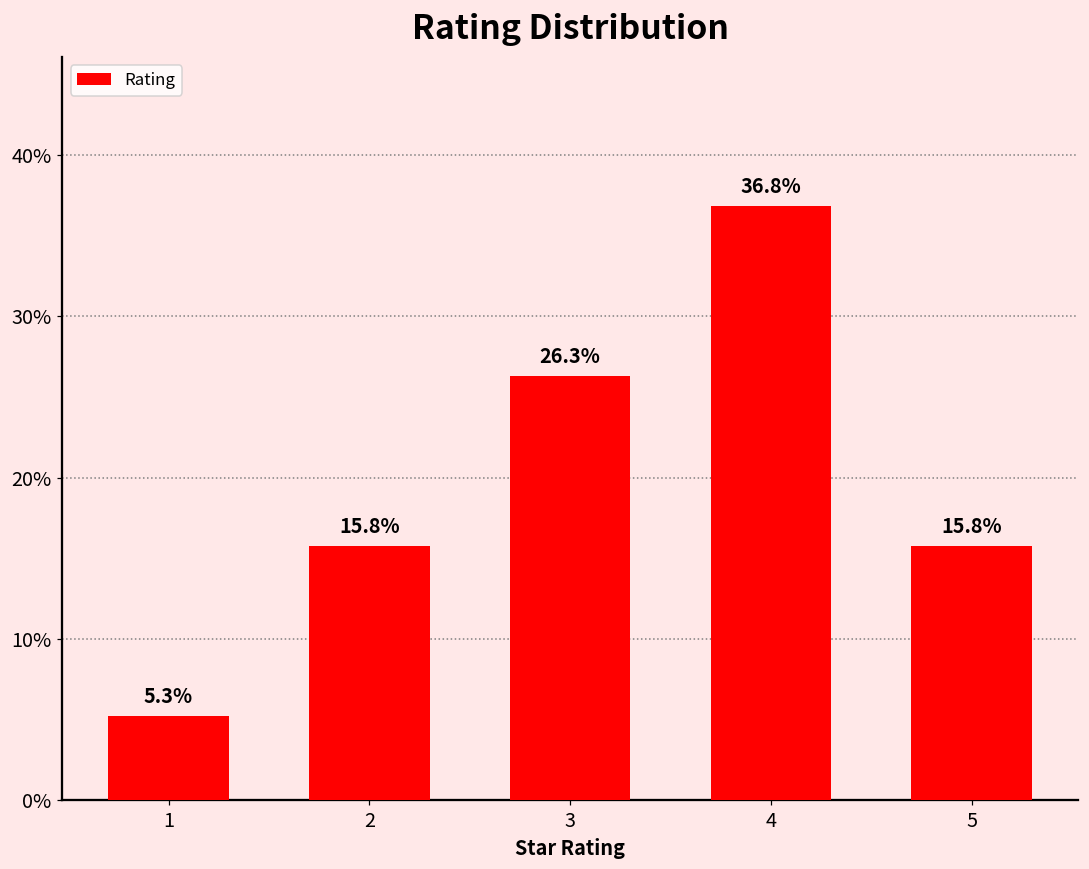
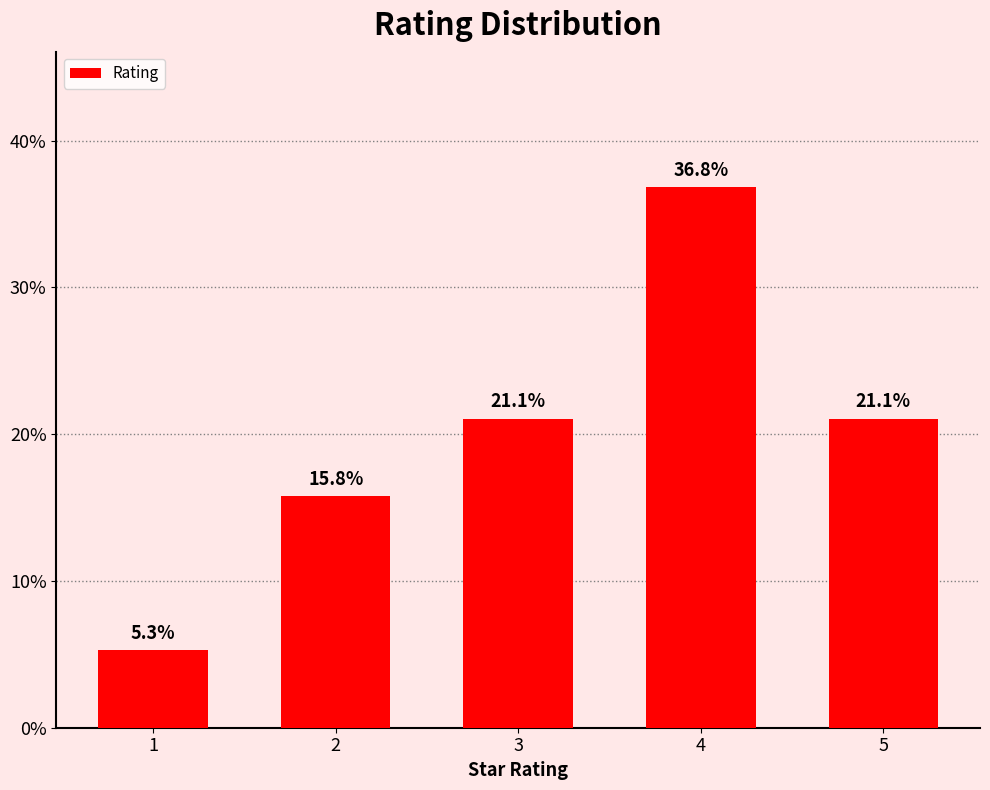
3: 26.3% -> 21.1%
5: 15.8% -> 21.1%
